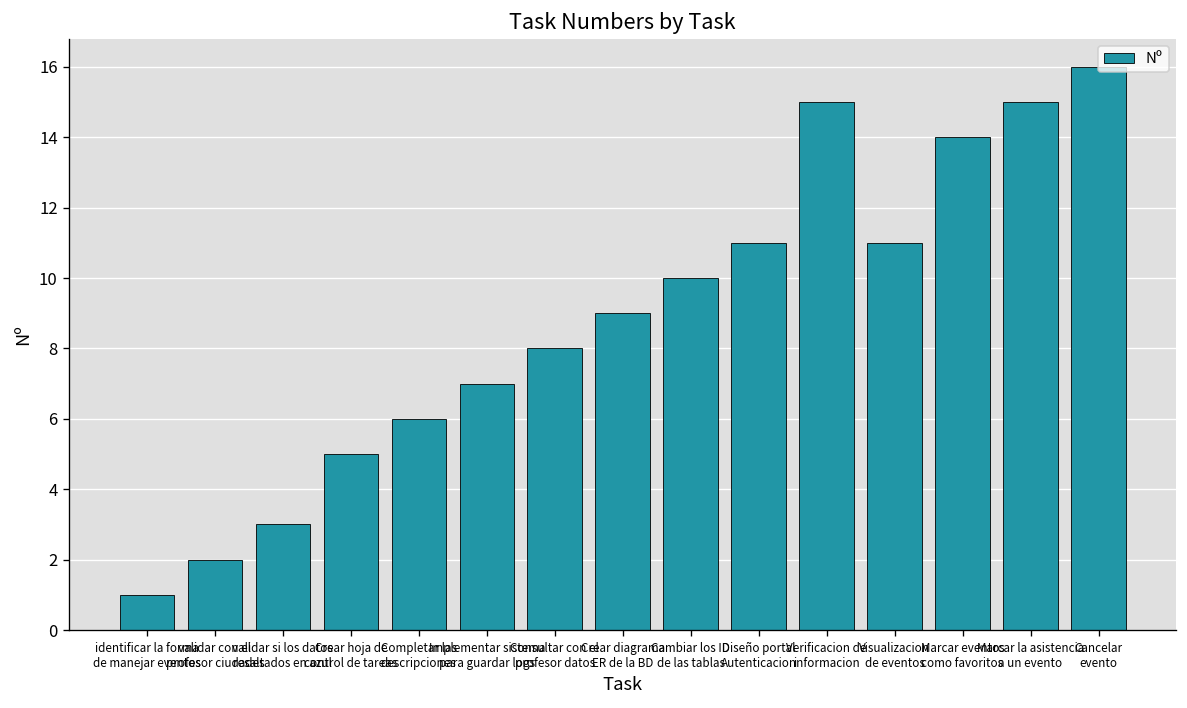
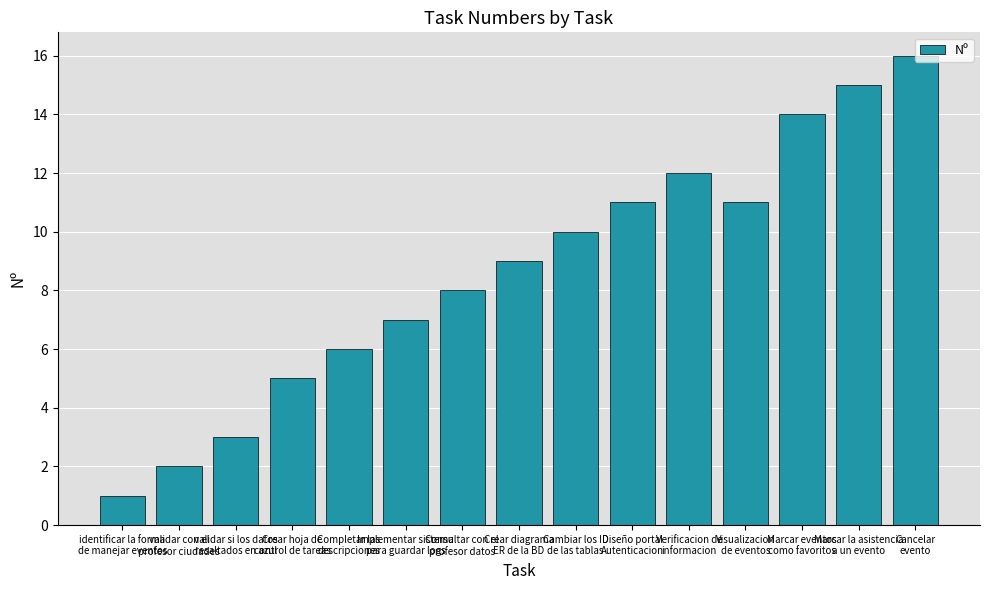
Verificacion de informacion: 15 -> 12
